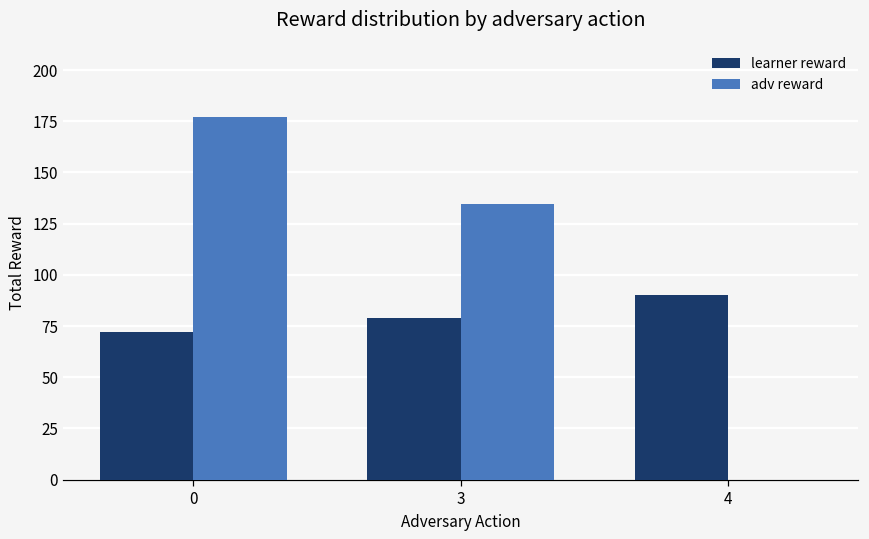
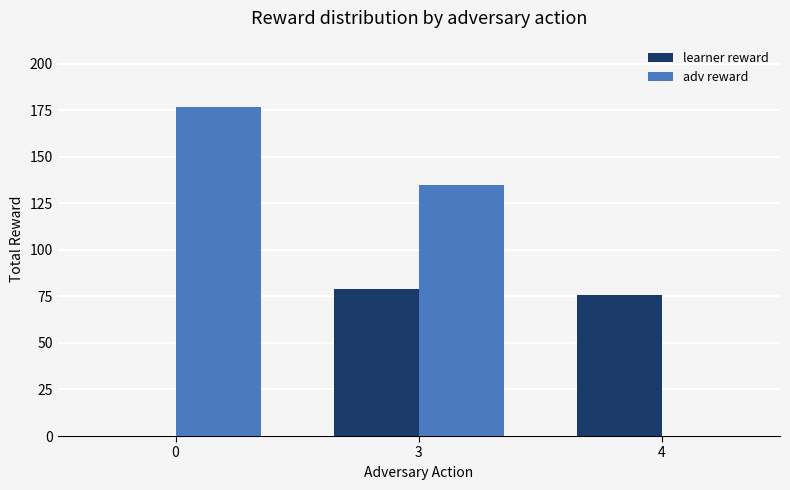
learner reward, 0: 72 -> 0
learner reward, 4: 90 -> 76
